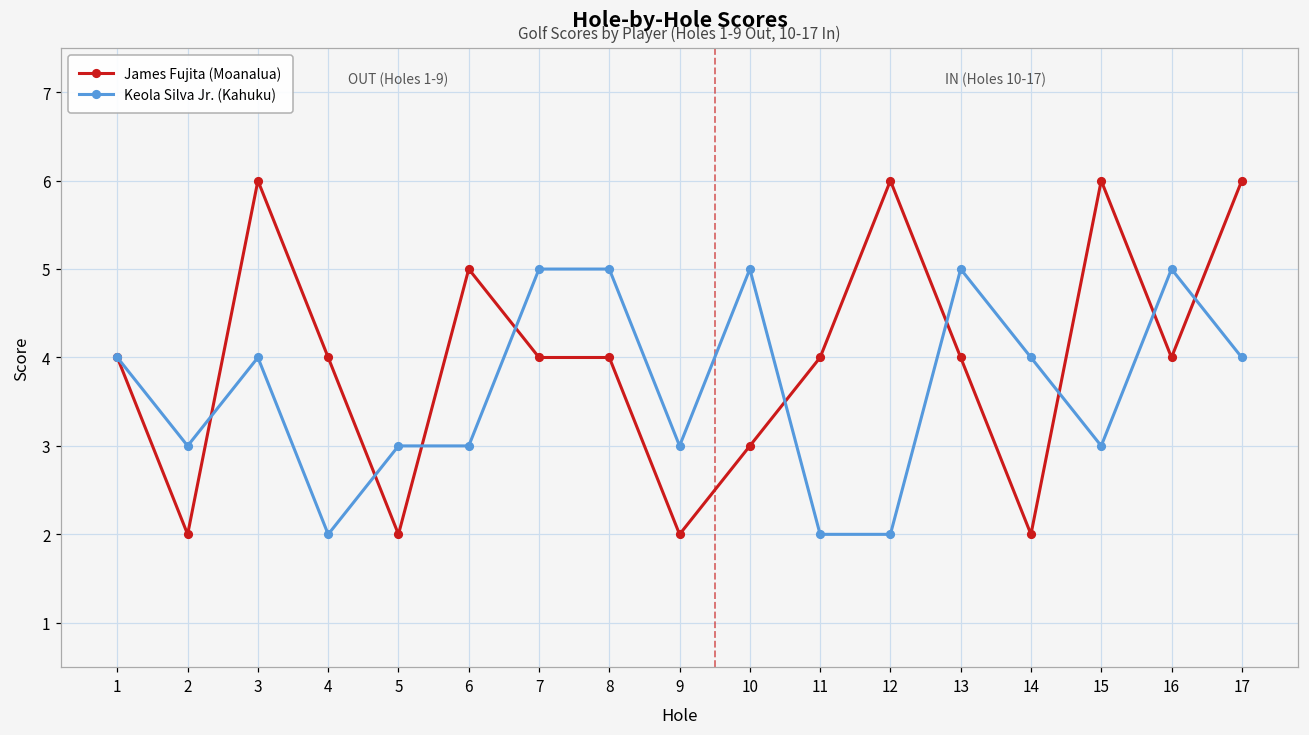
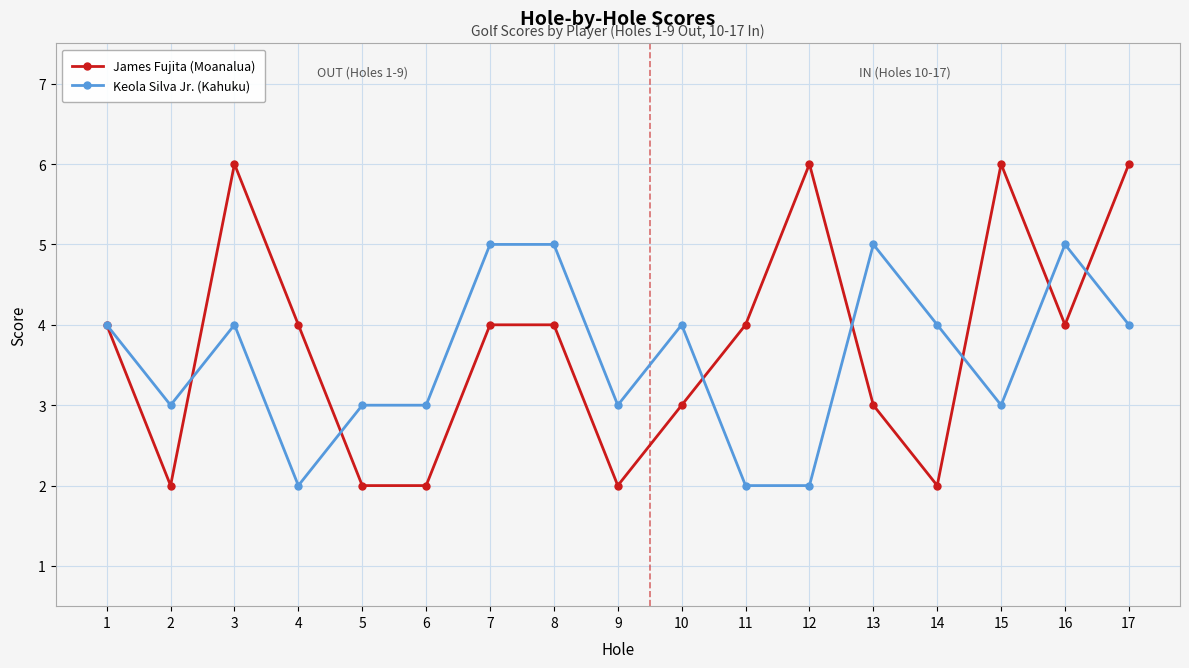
James Fujita (Moanalua), 6: 5 -> 2
Keola Silva Jr. (Kahuku), 10: 5 -> 4
James Fujita (Moanalua), 13: 4 -> 3
